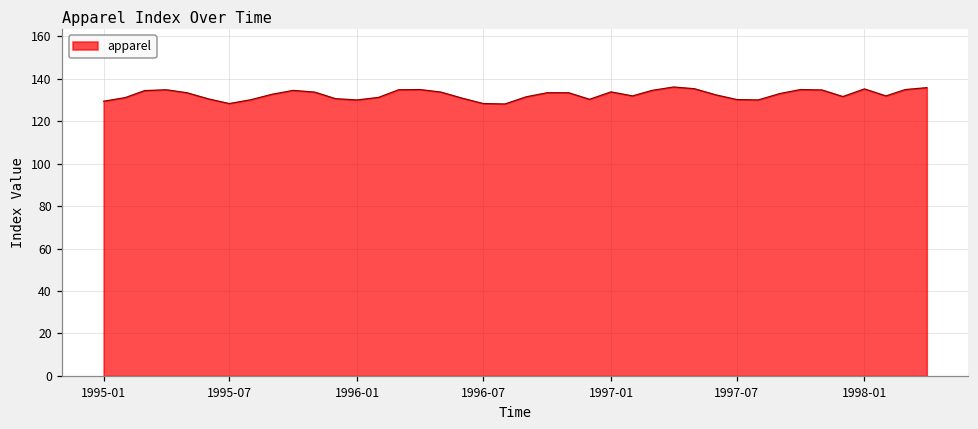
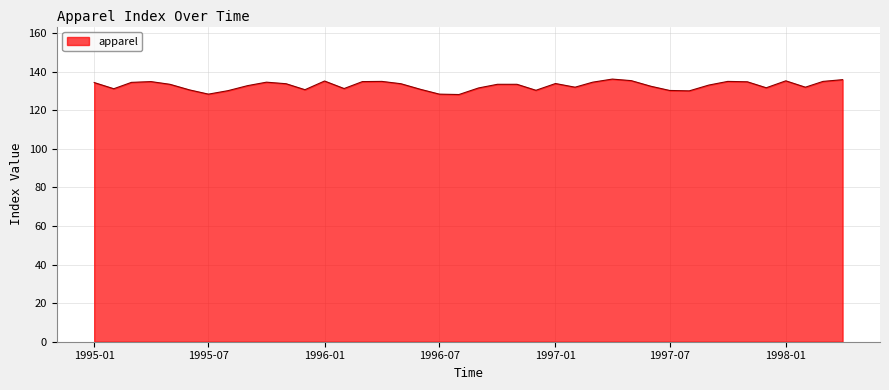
1995-01: 129 -> 134
1996-01: 130 -> 135
